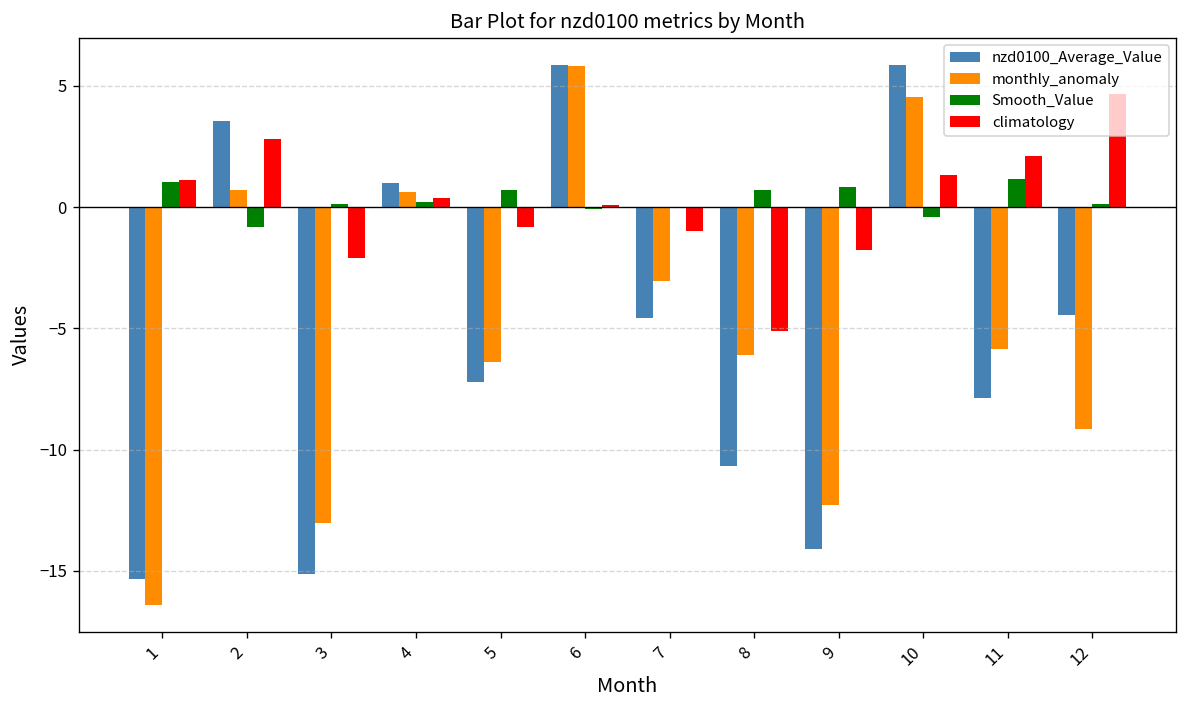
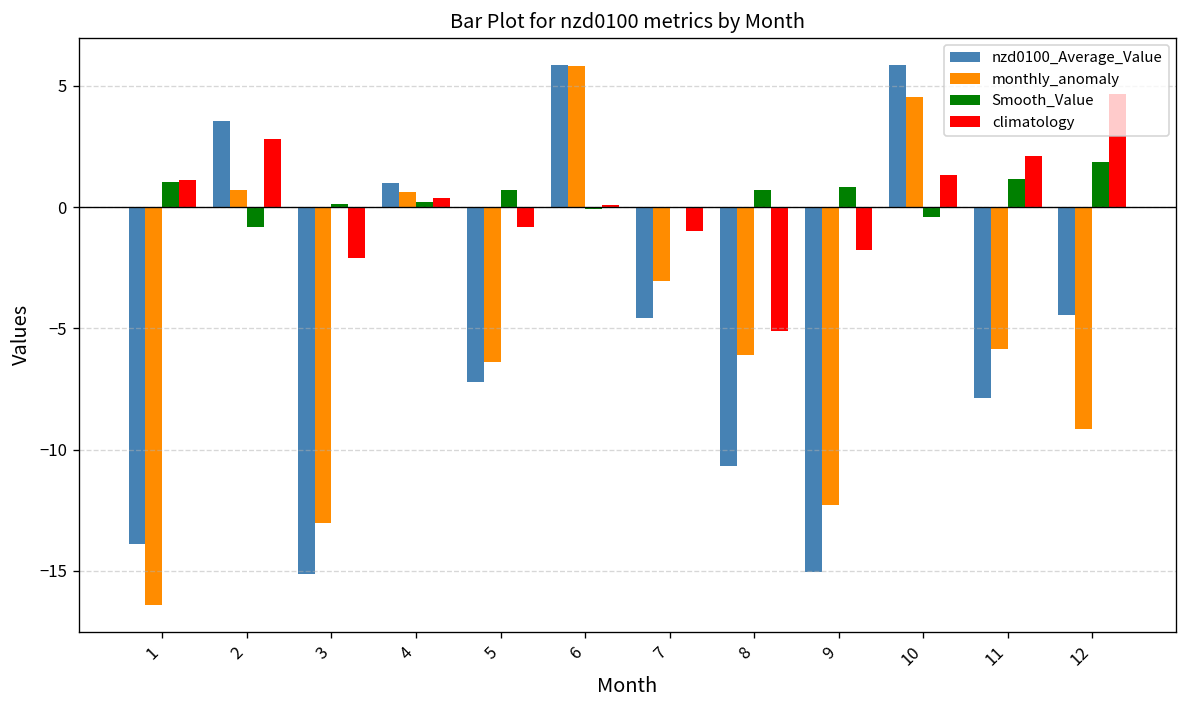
nzd0100_Average_Value, 1: -15.3 -> -13.9
nzd0100_Average_Value, 9: -14.1 -> -15.1
Smooth_Value, 12: 0.1 -> 1.9
